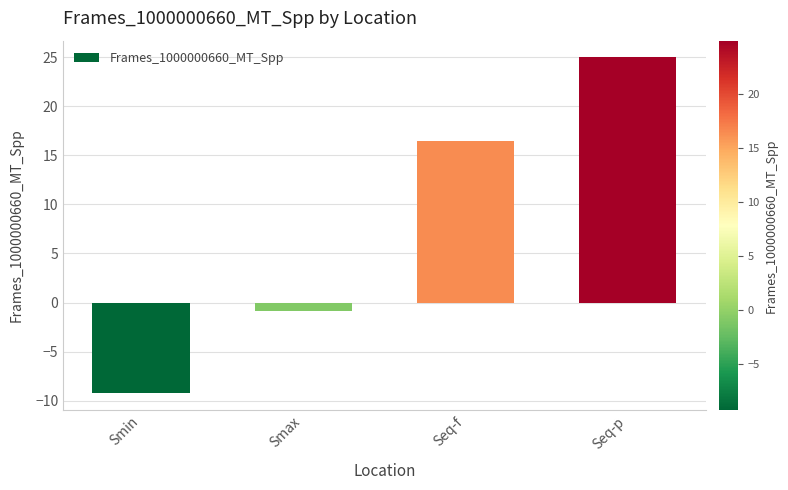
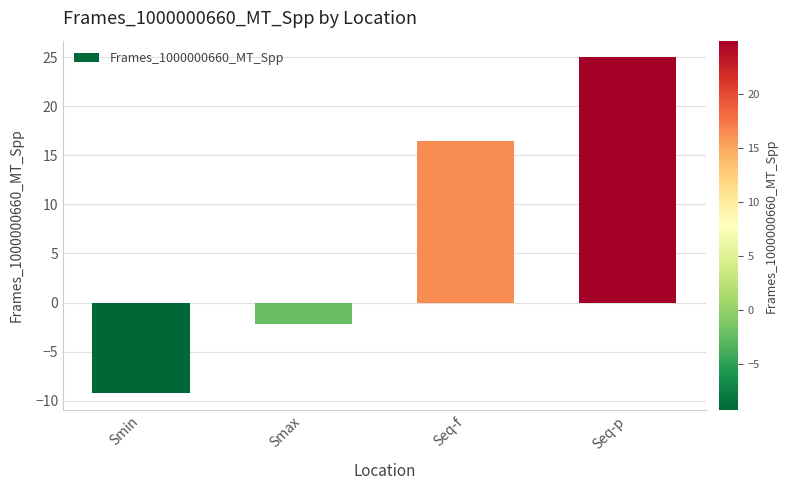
Smax: -1 -> -2
